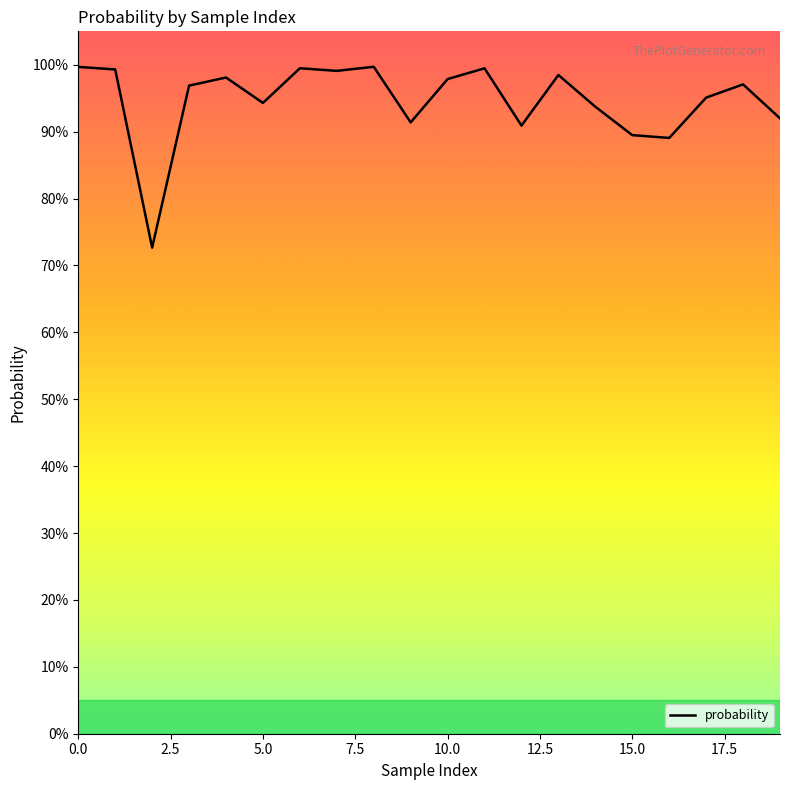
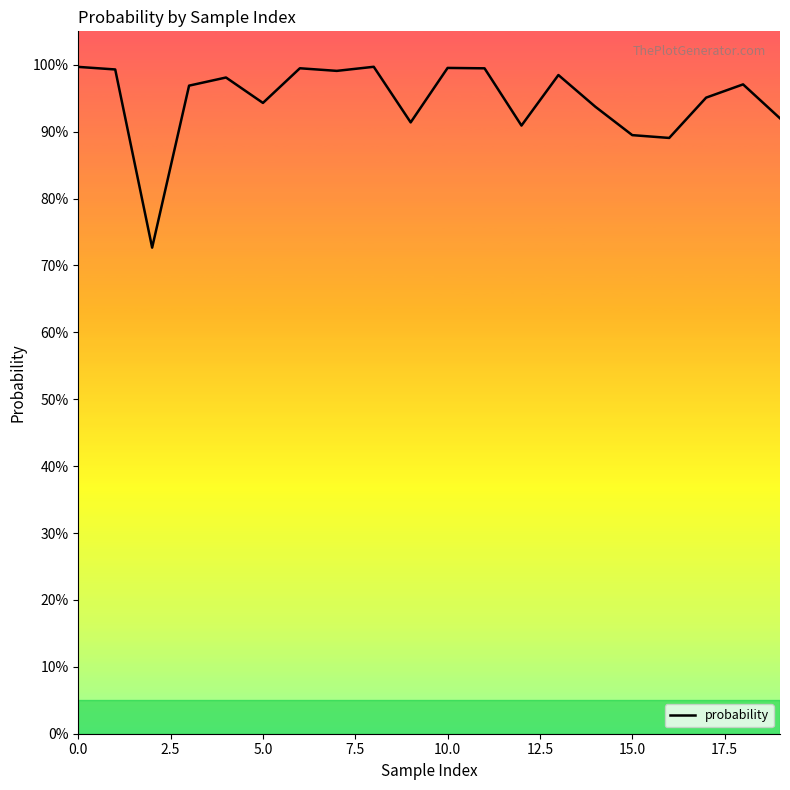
10.0: 98% -> 100%
